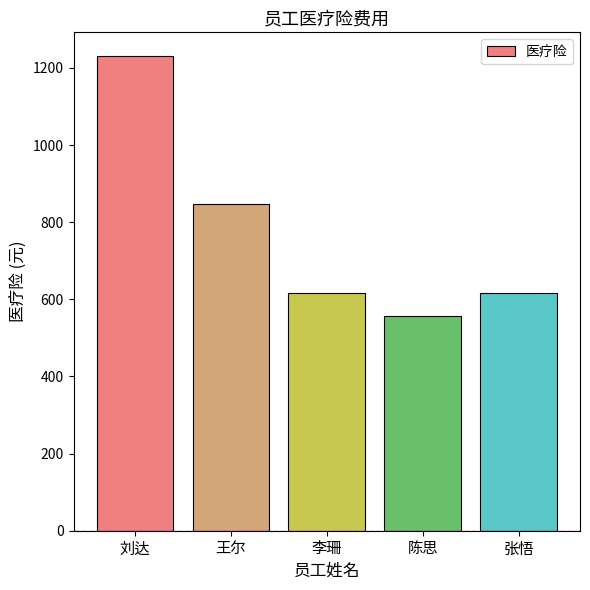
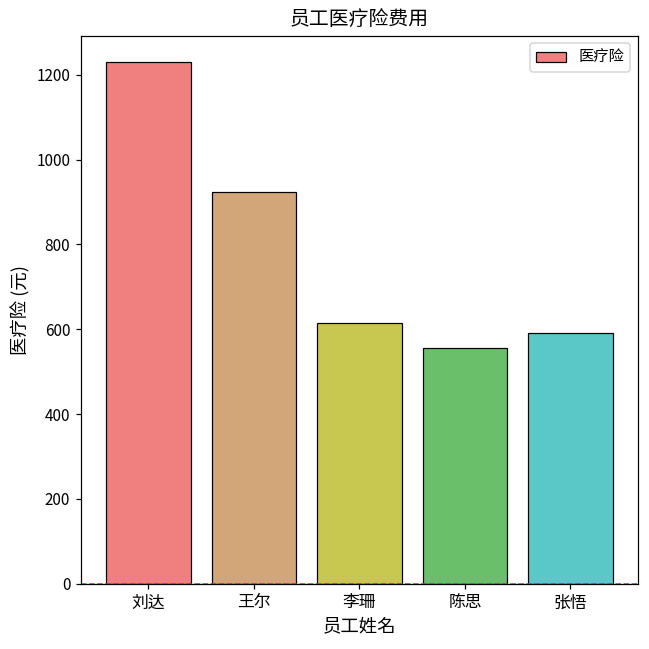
王尔: 850 -> 920
张悟: 620 -> 590
